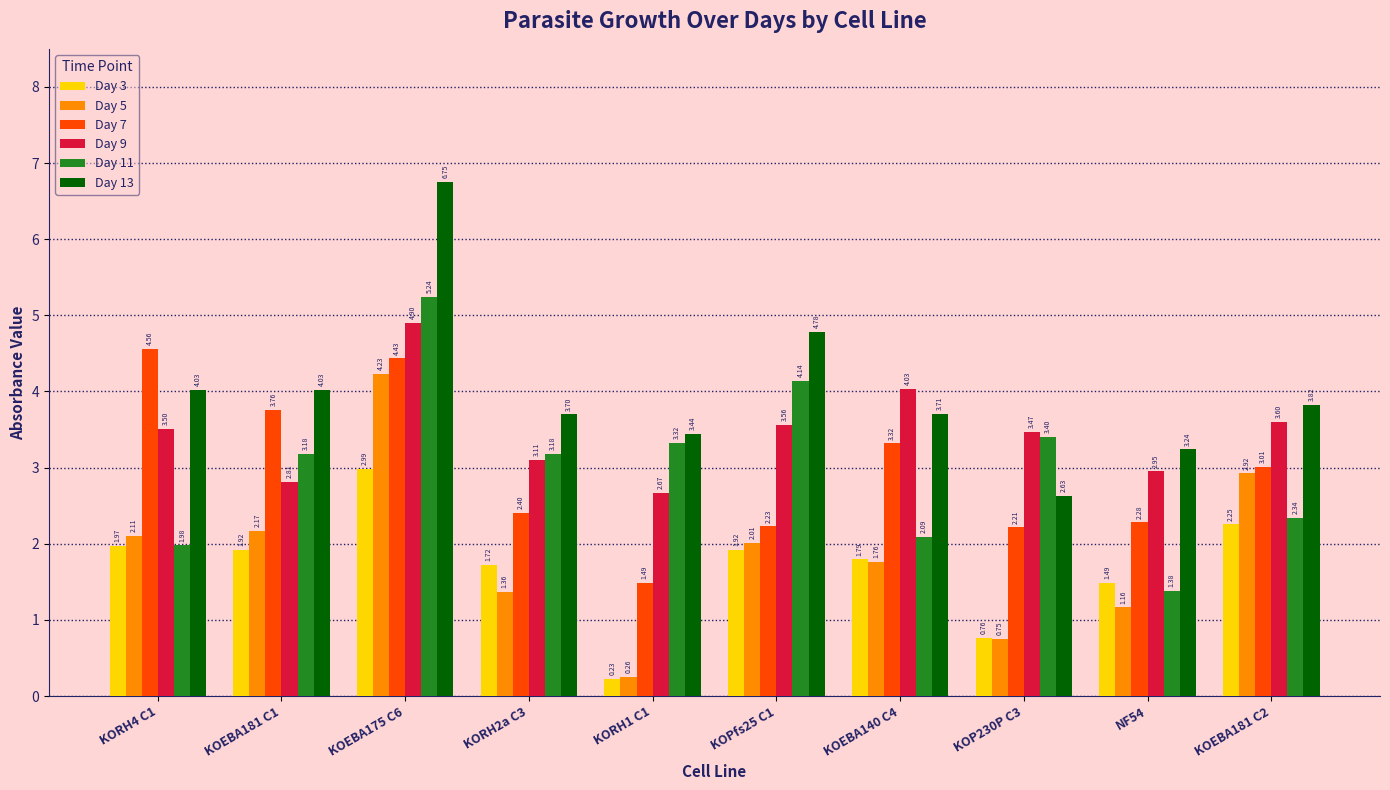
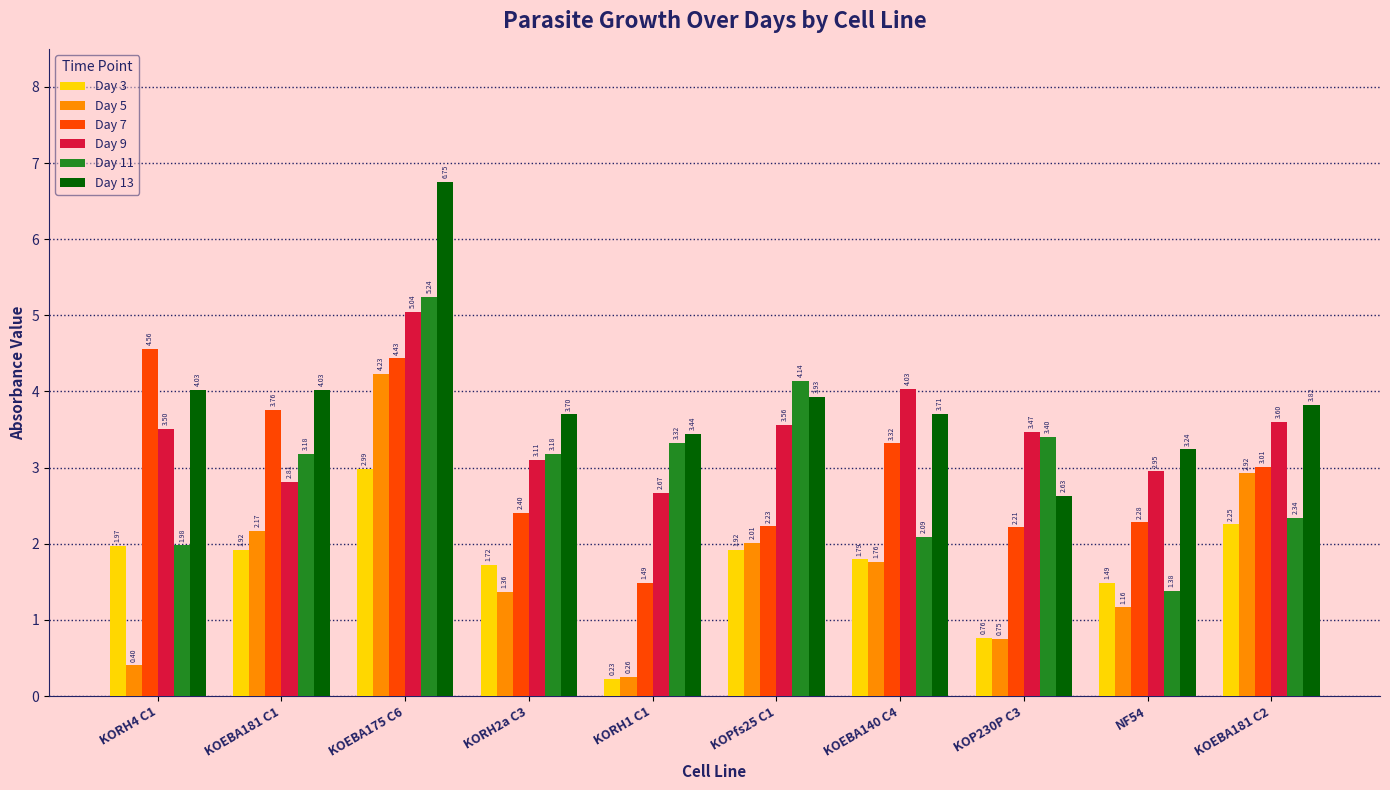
Day 5, KORH4 C1: 2.11 -> 0.40
Day 9, KOEBA175 C6: 4.90 -> 5.04
Day 13, KOPfs25 C1: 4.78 -> 3.93
